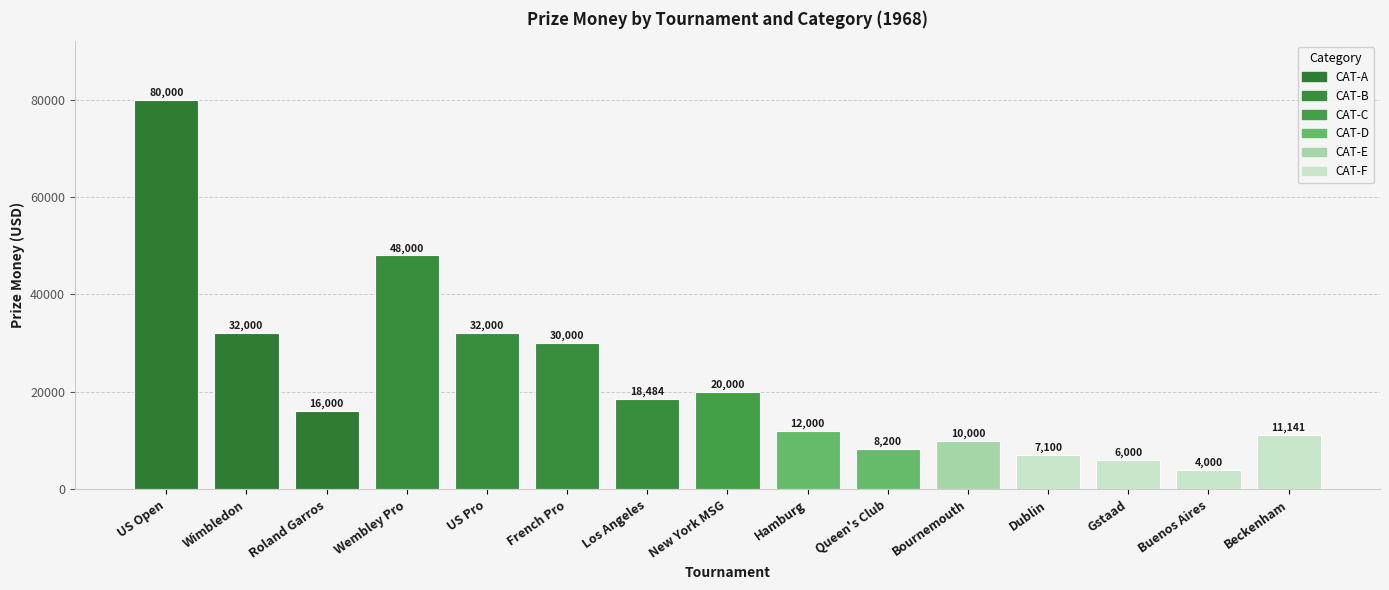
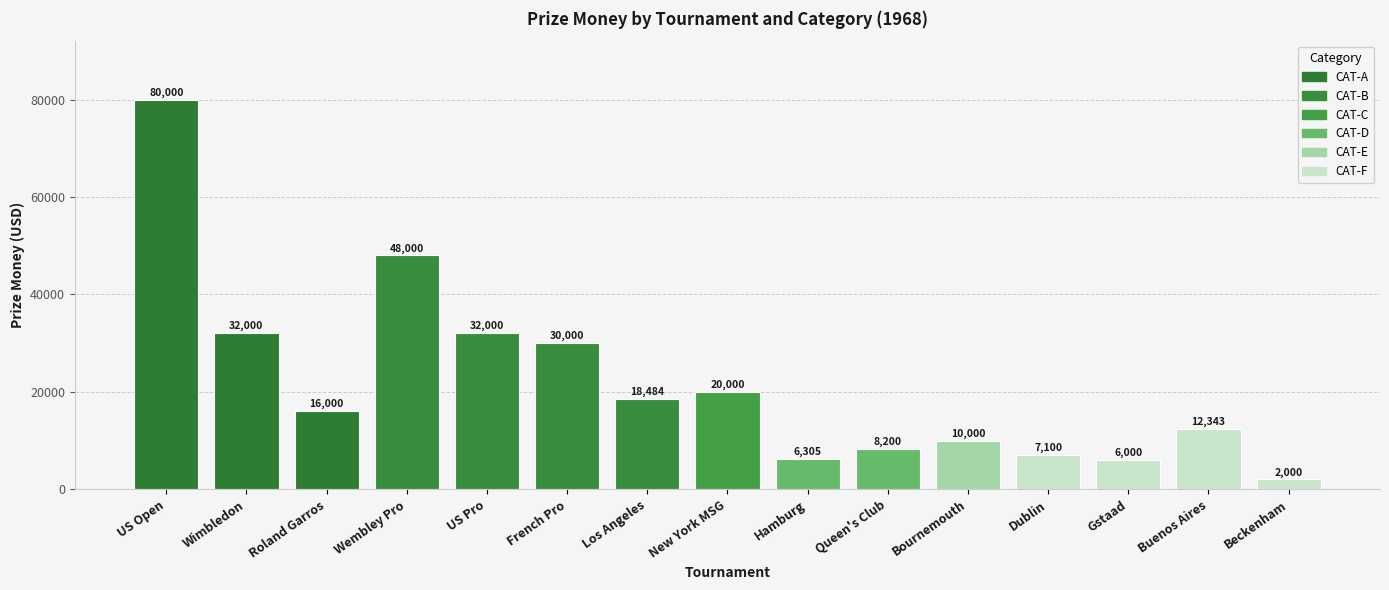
Hamburg: 12,000 -> 6,305
Buenos Aires: 4,000 -> 12,343
Beckenham: 11,141 -> 2,000
